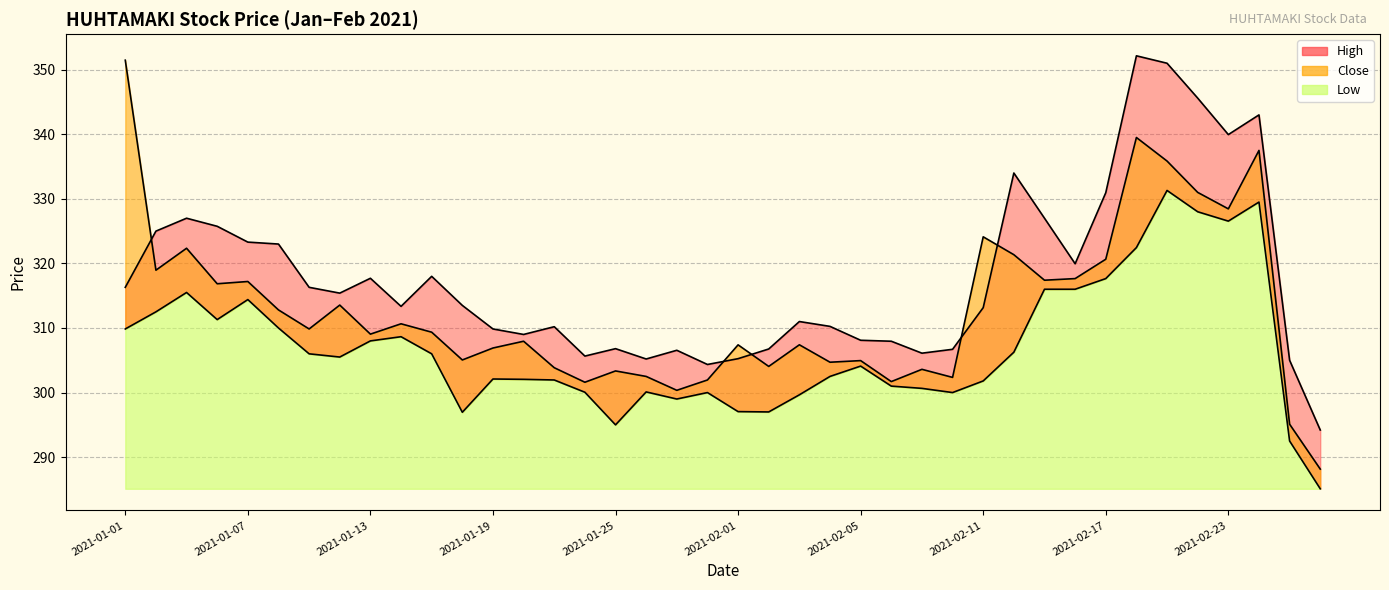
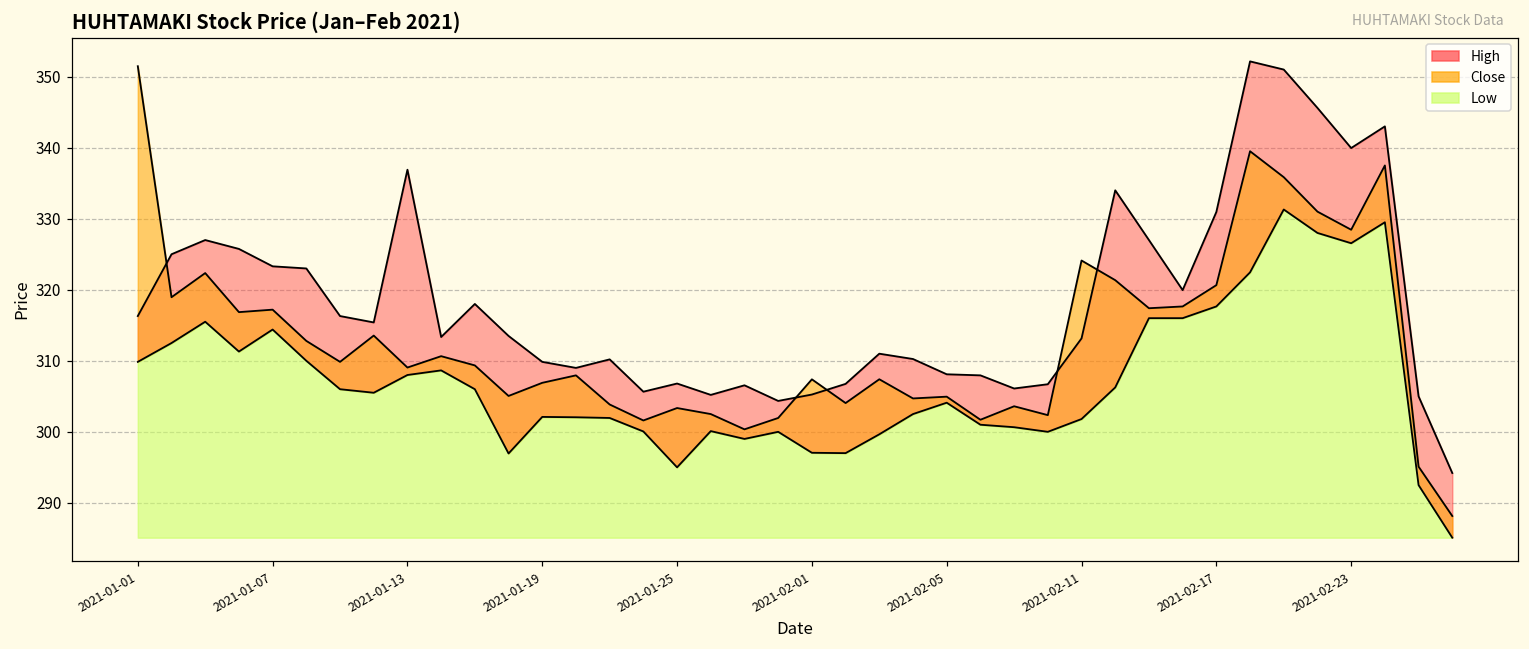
High, 2021-01-13: 318 -> 337
